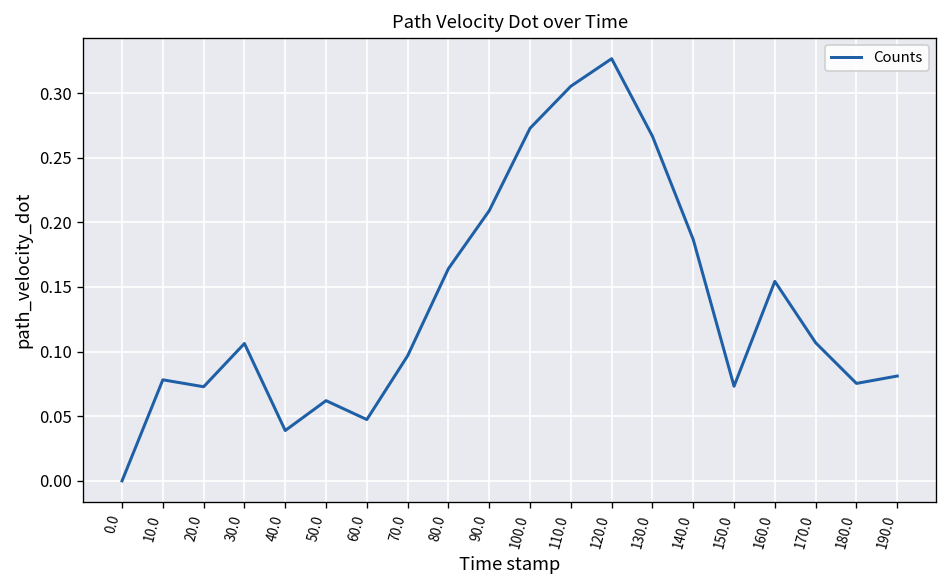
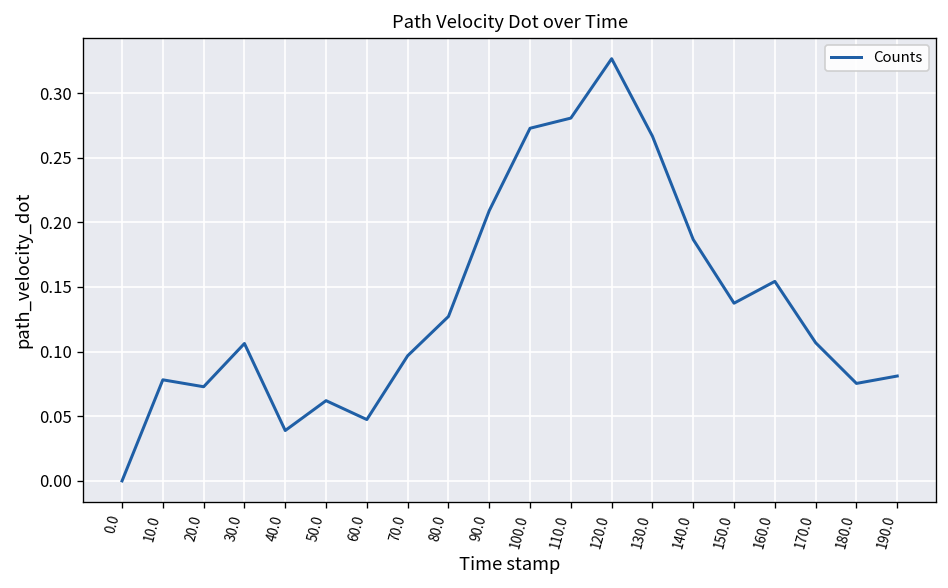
80.0: 0.164 -> 0.127
110.0: 0.305 -> 0.281
150.0: 0.073 -> 0.137
